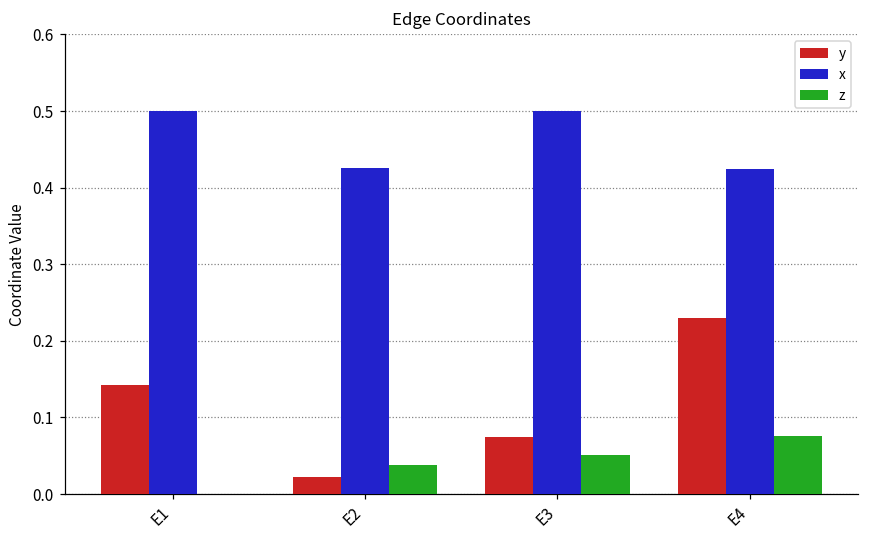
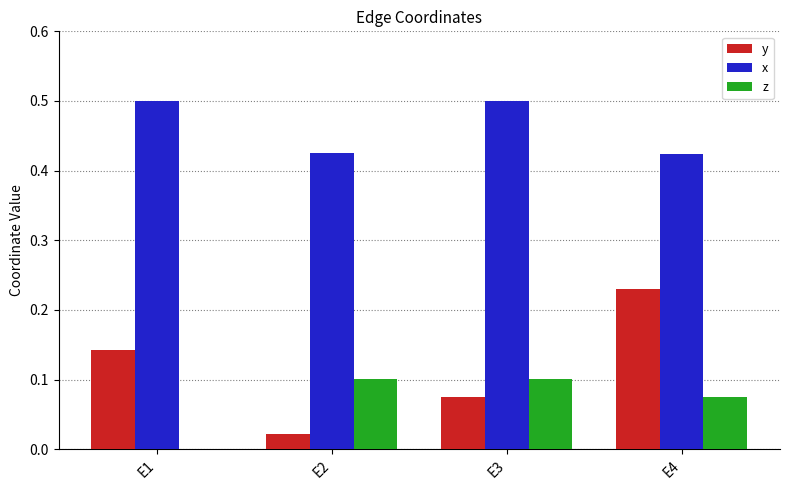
z, E2: 0.04 -> 0.10
z, E3: 0.05 -> 0.10
